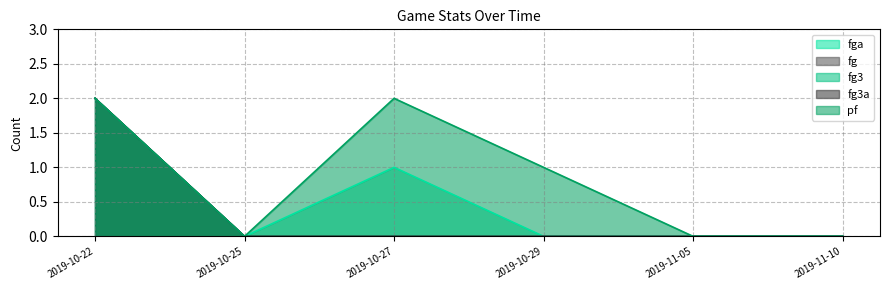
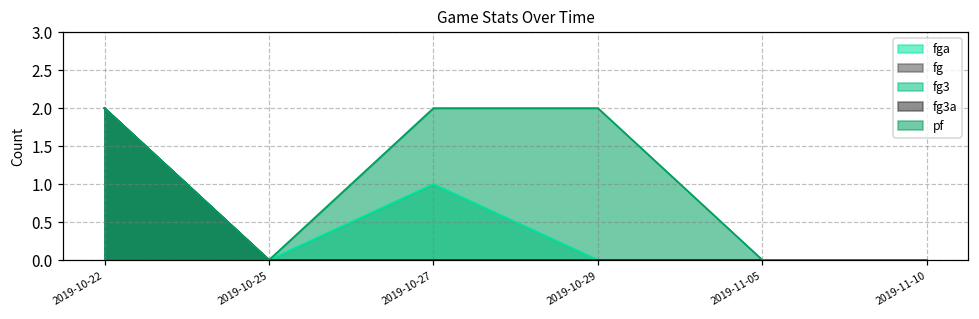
pf, 2019-10-29: 1 -> 2
